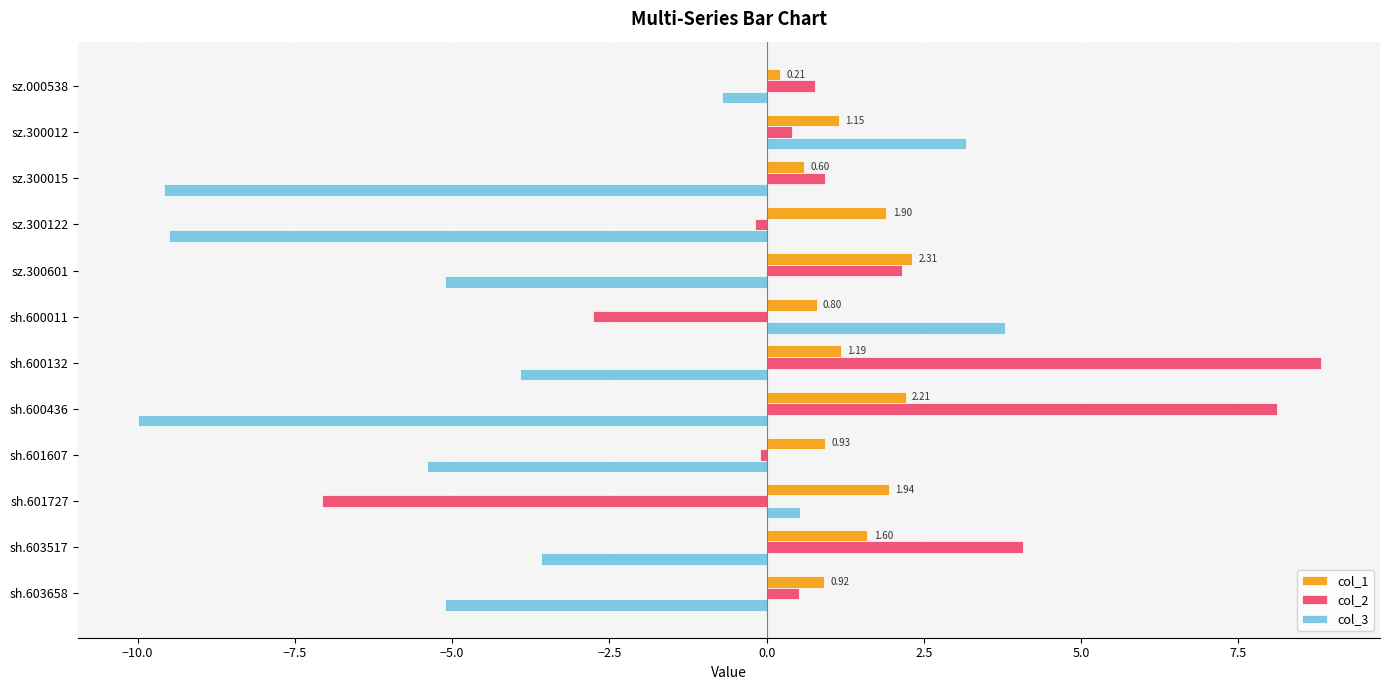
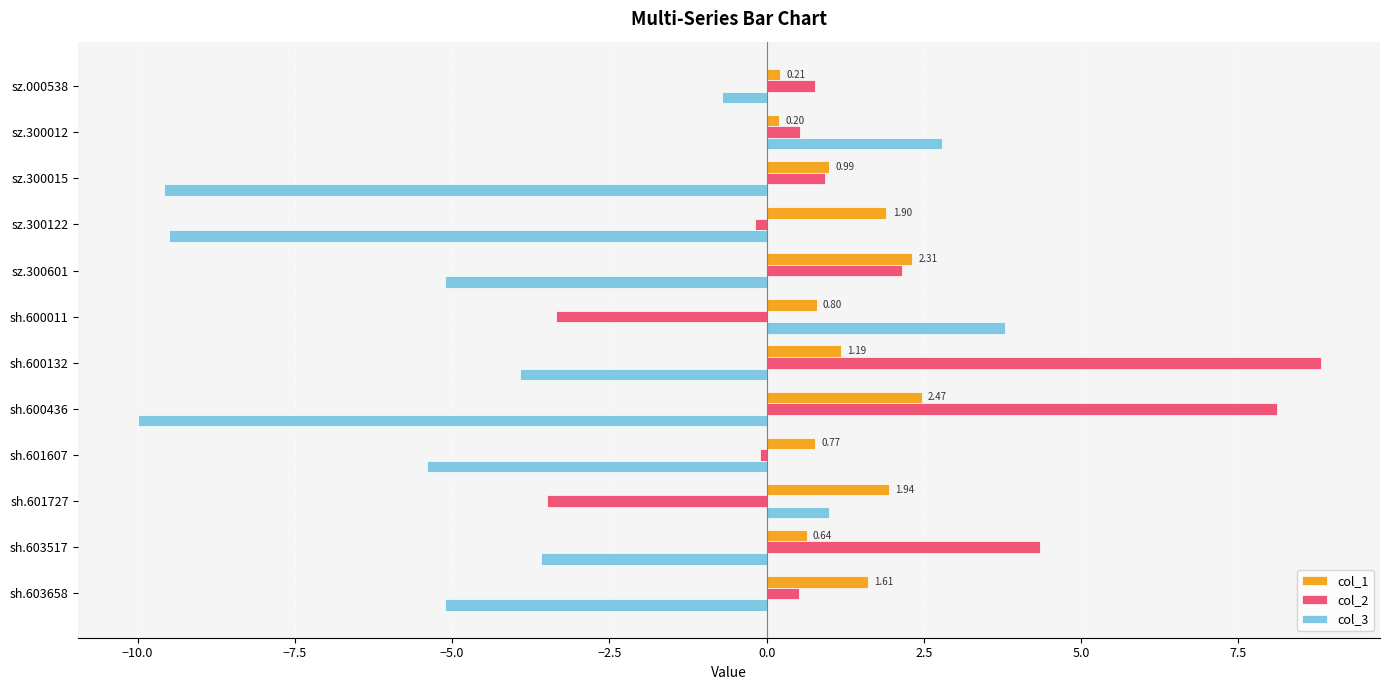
col_1, sz.300012: 1.15 -> 0.20
col_2, sz.300012: 0.4 -> 0.5
col_3, sz.300012: 3.2 -> 2.8
col_1, sz.300015: 0.60 -> 0.99
col_2, sh.600011: -2.8 -> -3.4
col_1, sh.600436: 2.21 -> 2.47
col_1, sh.601607: 0.93 -> 0.77
col_2, sh.601727: -7.1 -> -3.5
col_3, sh.601727: 0.5 -> 1.0
col_1, sh.603517: 1.60 -> 0.64
col_2, sh.603517: 4.1 -> 4.3
col_1, sh.603658: 0.92 -> 1.61
